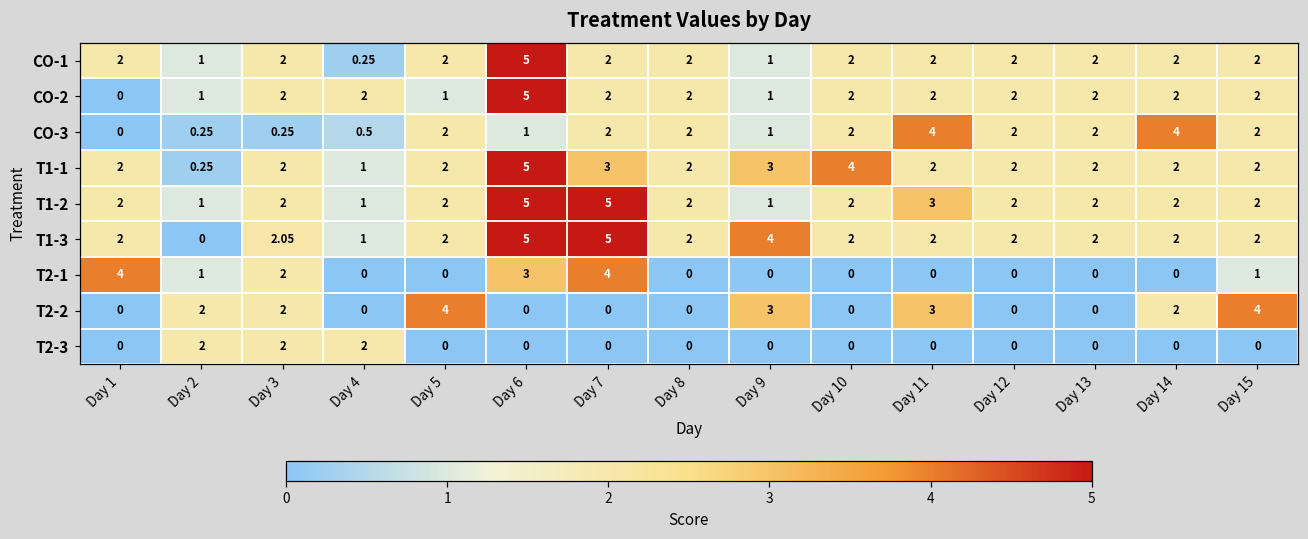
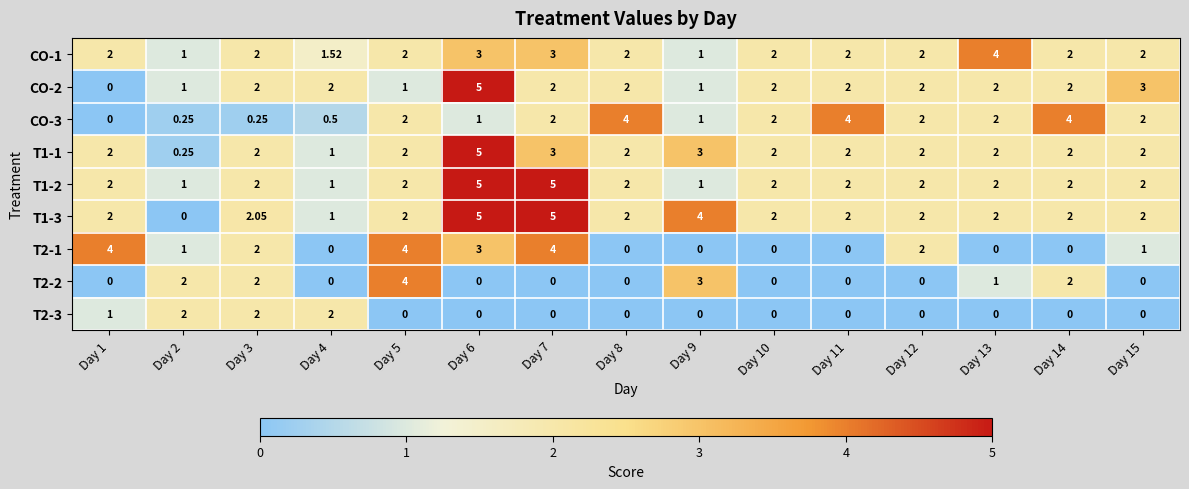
CO-1, Day 4: 0.25 -> 1.52
CO-1, Day 6: 5 -> 3
CO-1, Day 7: 2 -> 3
CO-1, Day 13: 2 -> 4
CO-2, Day 15: 2 -> 3
CO-3, Day 8: 2 -> 4
T1-1, Day 10: 4 -> 2
T1-2, Day 11: 3 -> 2
T2-1, Day 5: 0 -> 4
T2-1, Day 12: 0 -> 2
T2-2, Day 11: 3 -> 0
T2-2, Day 13: 0 -> 1
T2-2, Day 15: 4 -> 0
T2-3, Day 1: 0 -> 1
